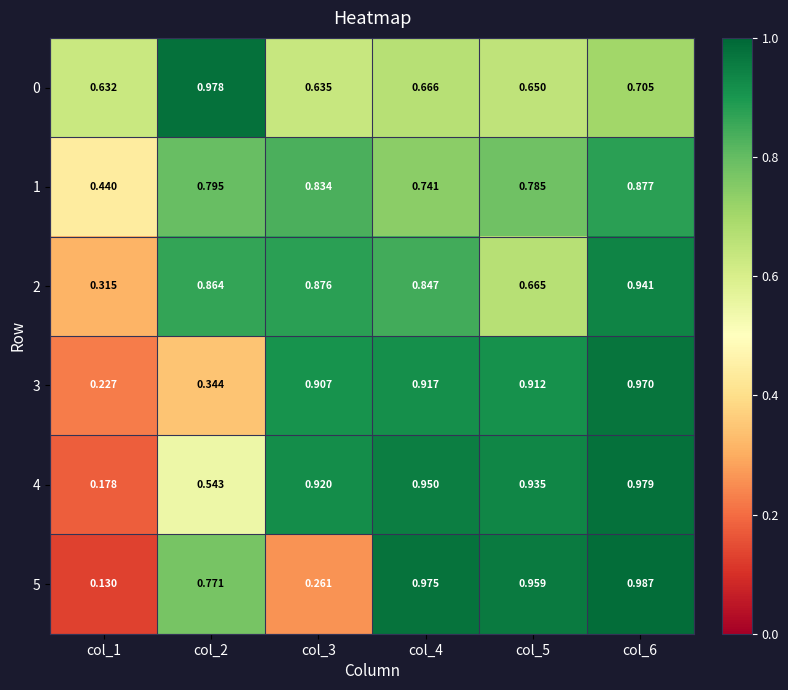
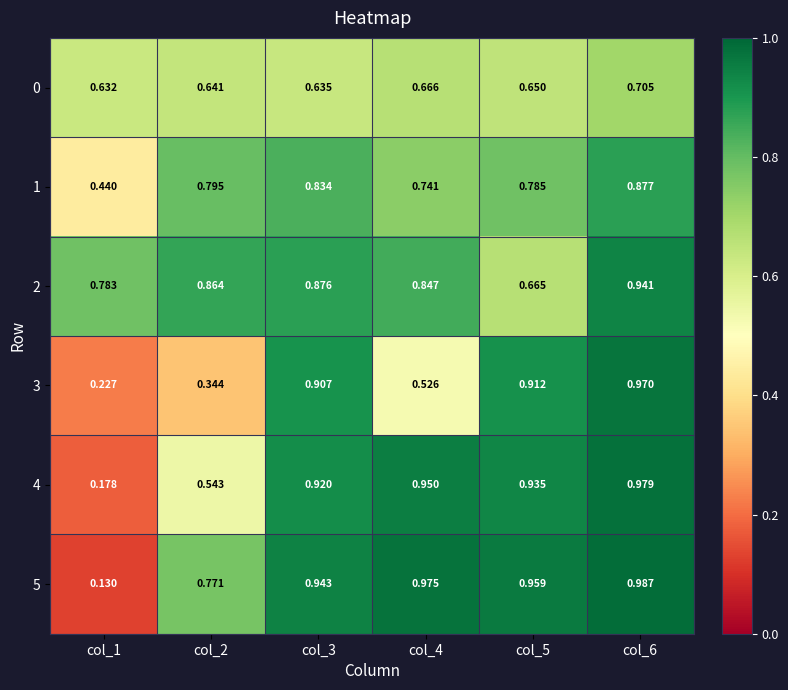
0, col_2: 0.978 -> 0.641
2, col_1: 0.315 -> 0.783
3, col_4: 0.917 -> 0.526
5, col_3: 0.261 -> 0.943
